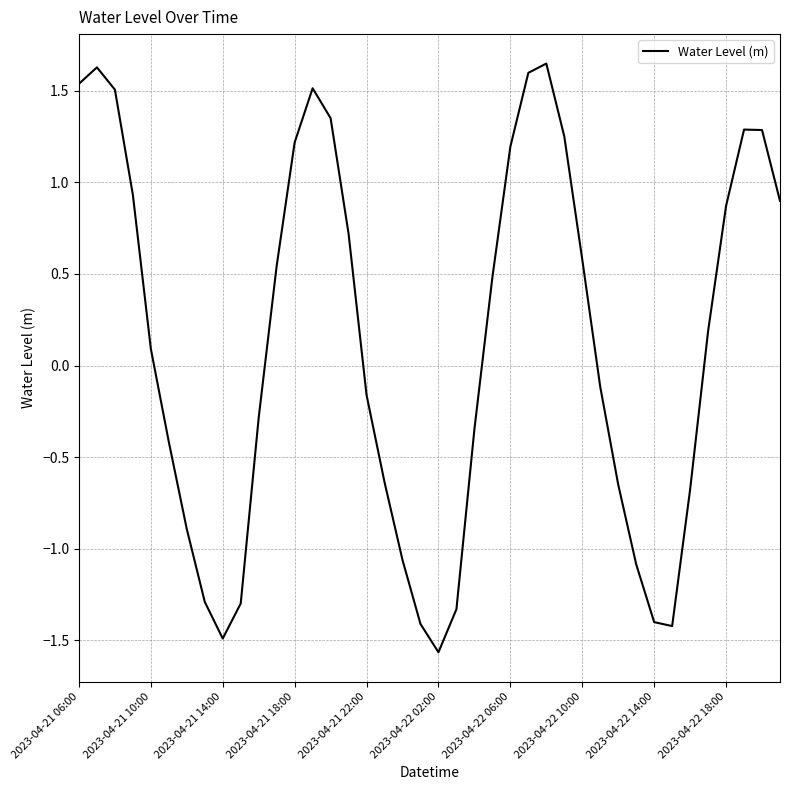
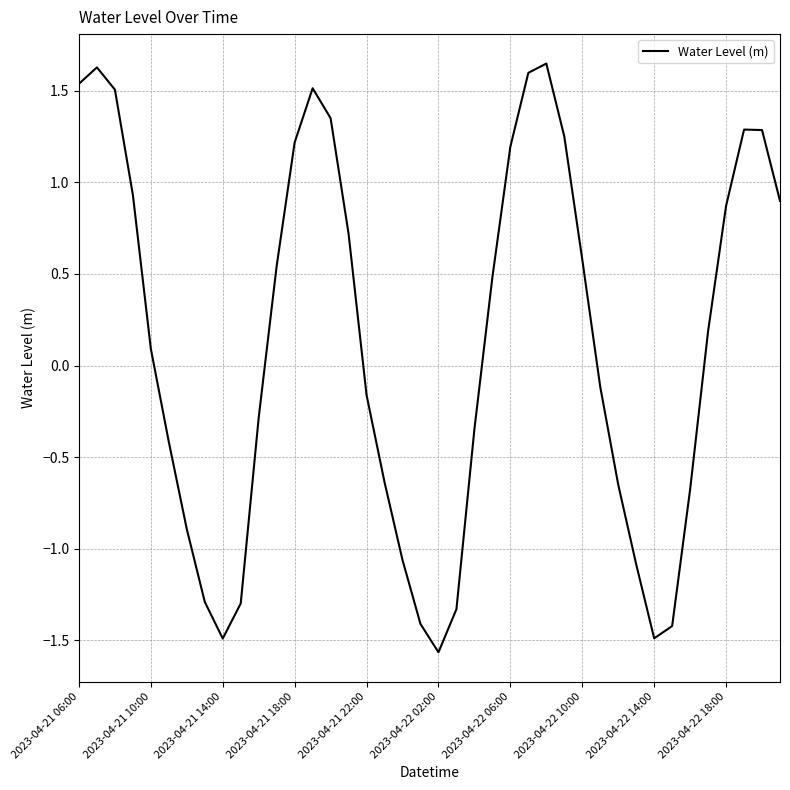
2023-04-22 14:00: -1.40 -> -1.49
